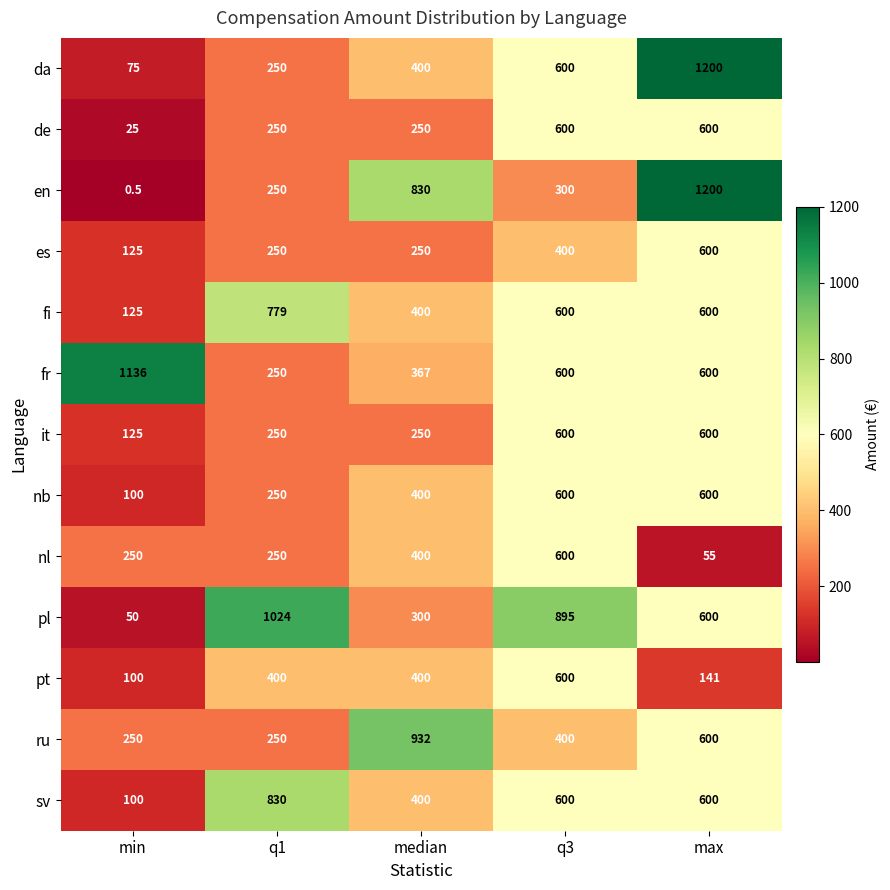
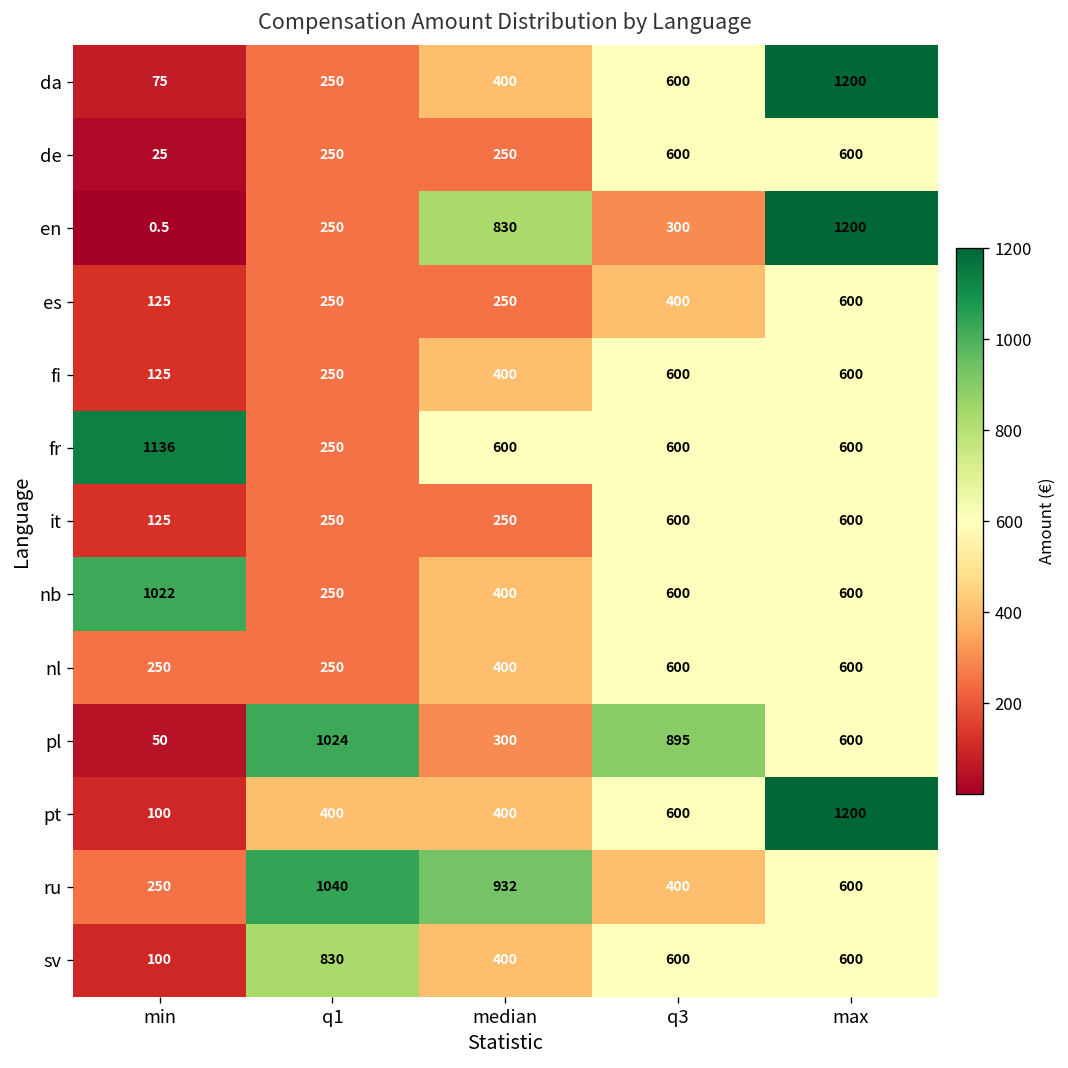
fi, q1: 779 -> 250
fr, median: 367 -> 600
nb, min: 100 -> 1022
nl, max: 55 -> 600
pt, max: 141 -> 1200
ru, q1: 250 -> 1040
